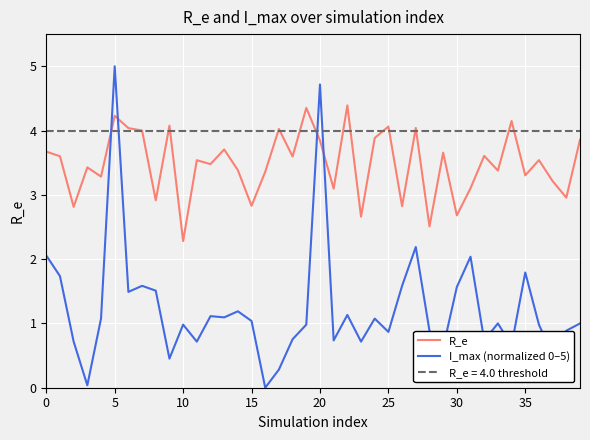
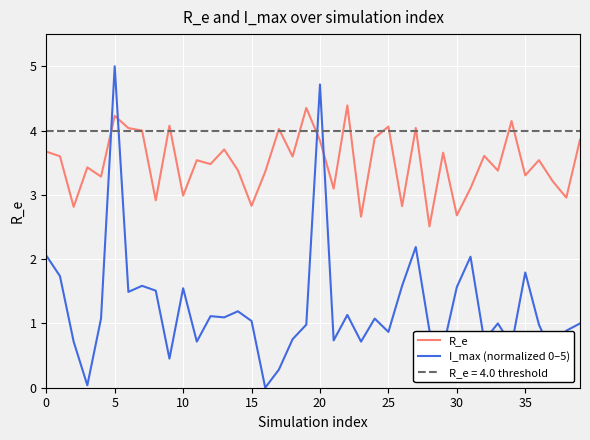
R_e, 10: 2.3 -> 3.0
I_max (normalized 0–5), 10: 1.0 -> 1.5
